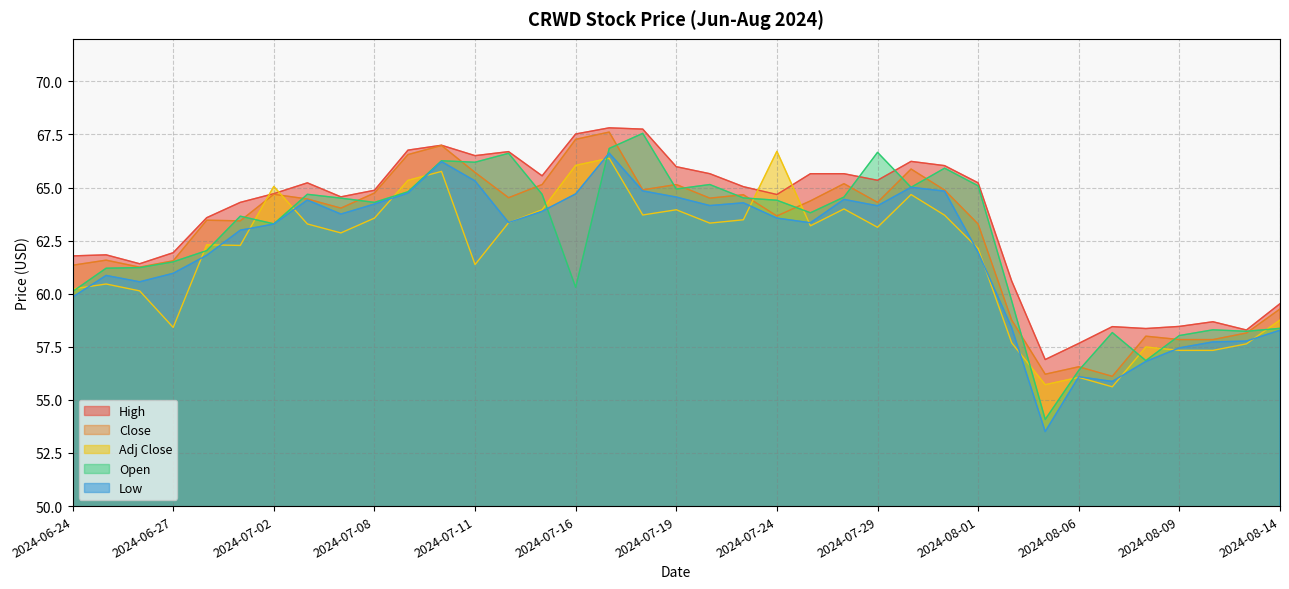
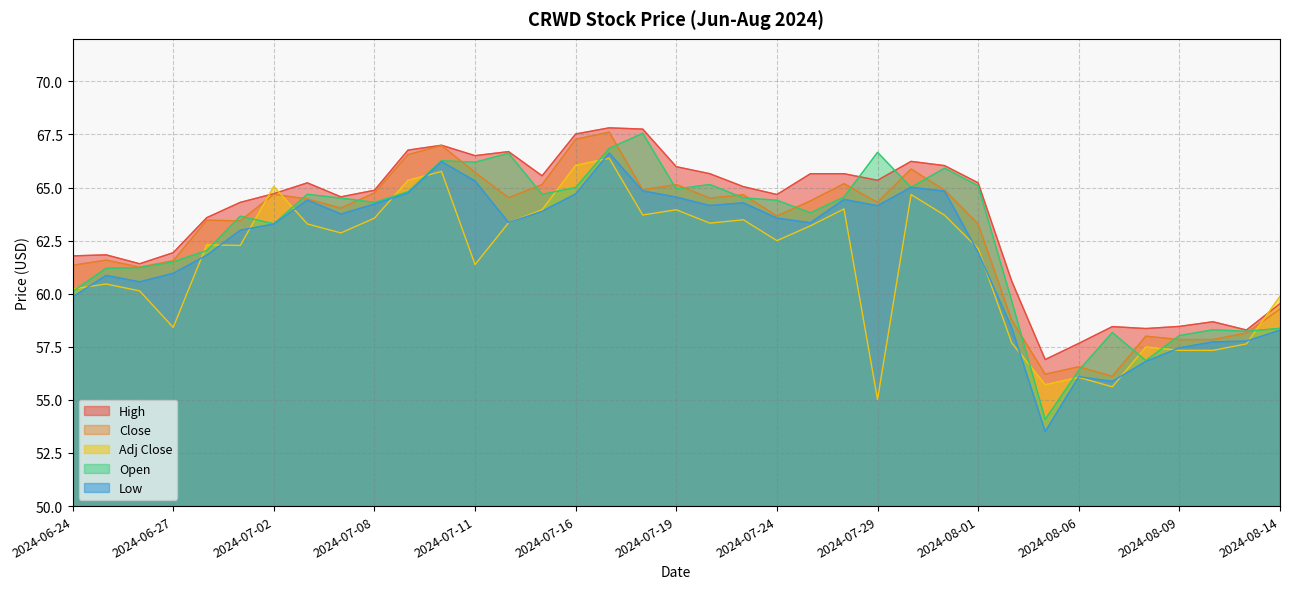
Open, 2024-07-16: 60.3 -> 65.0
Adj Close, 2024-07-24: 66.7 -> 62.5
Adj Close, 2024-07-29: 63.1 -> 55.0
Adj Close, 2024-08-14: 58.8 -> 59.9
